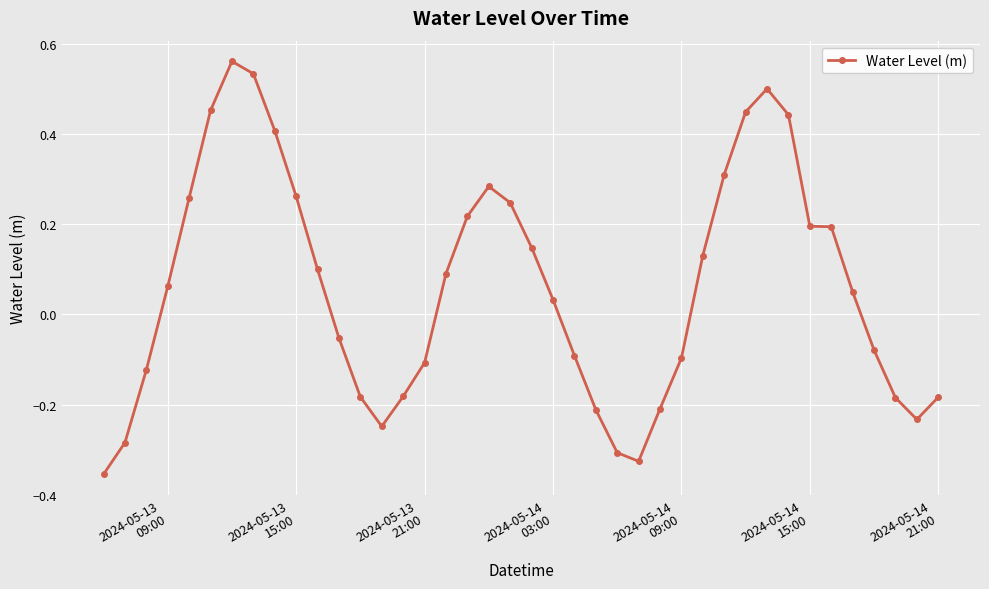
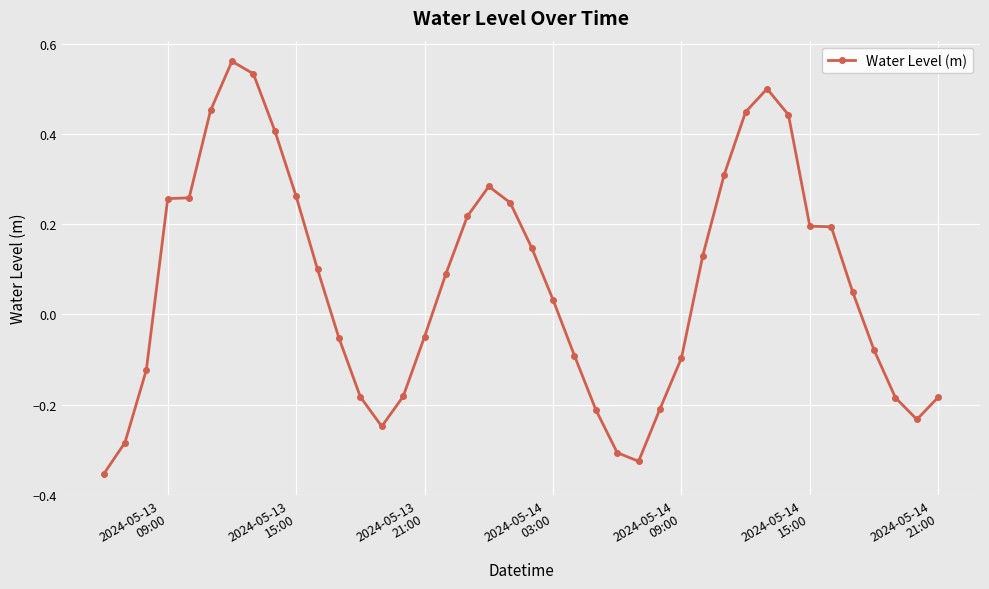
2024-05-13 09:00: 0.06 -> 0.26
2024-05-13 21:00: -0.11 -> -0.05
